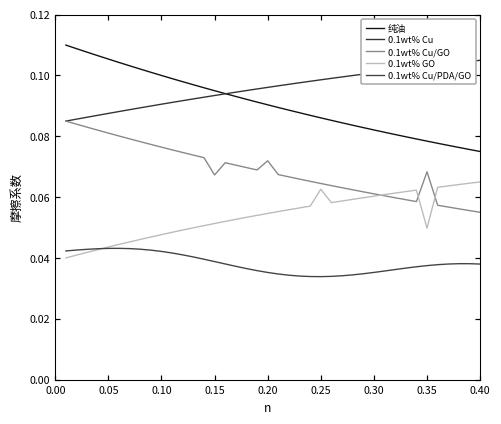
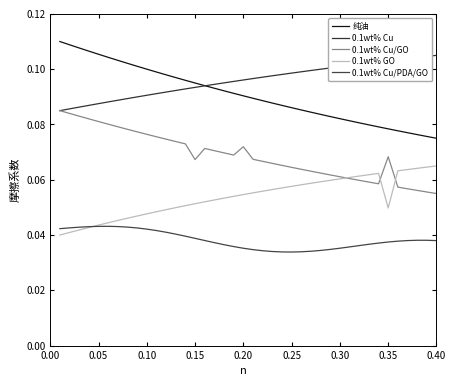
0.1wt% GO, 0.25: 0.063 -> 0.058
